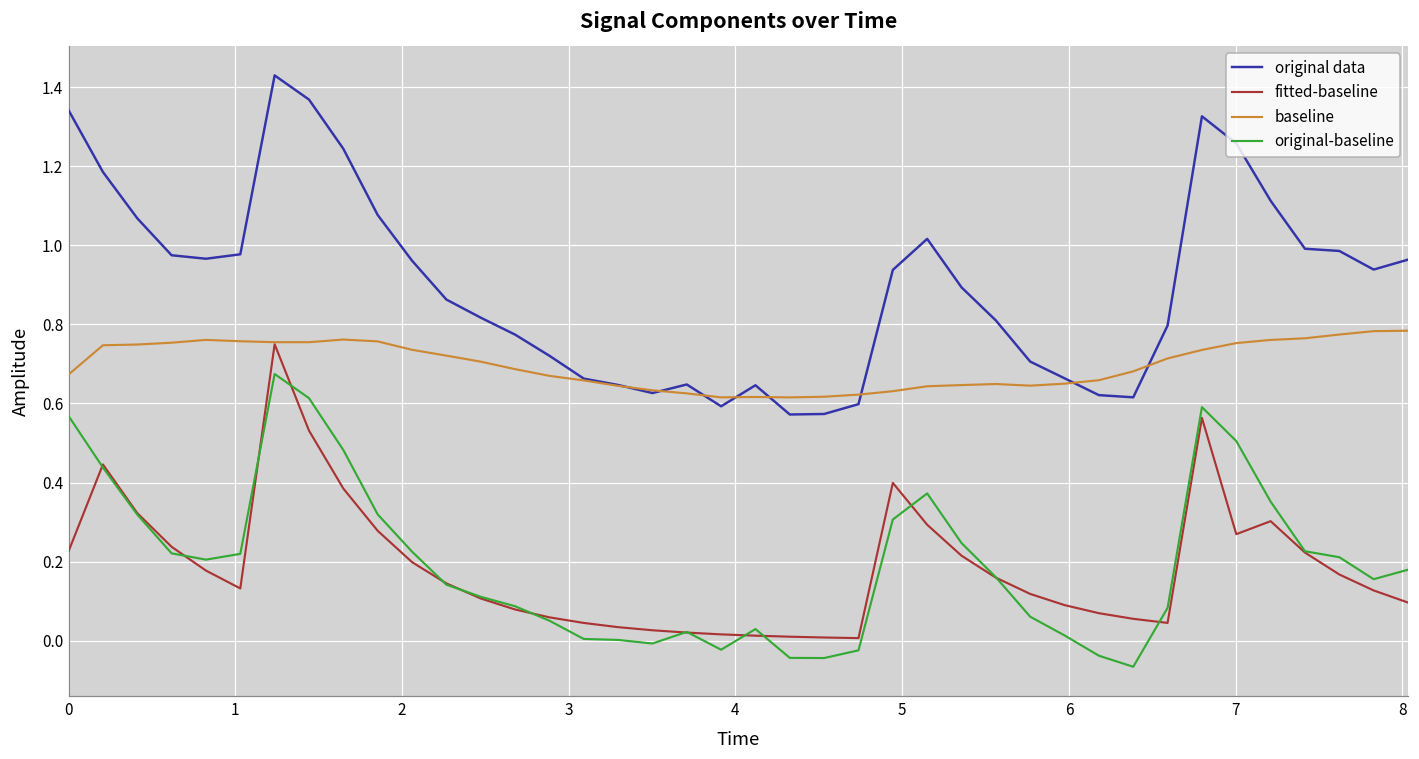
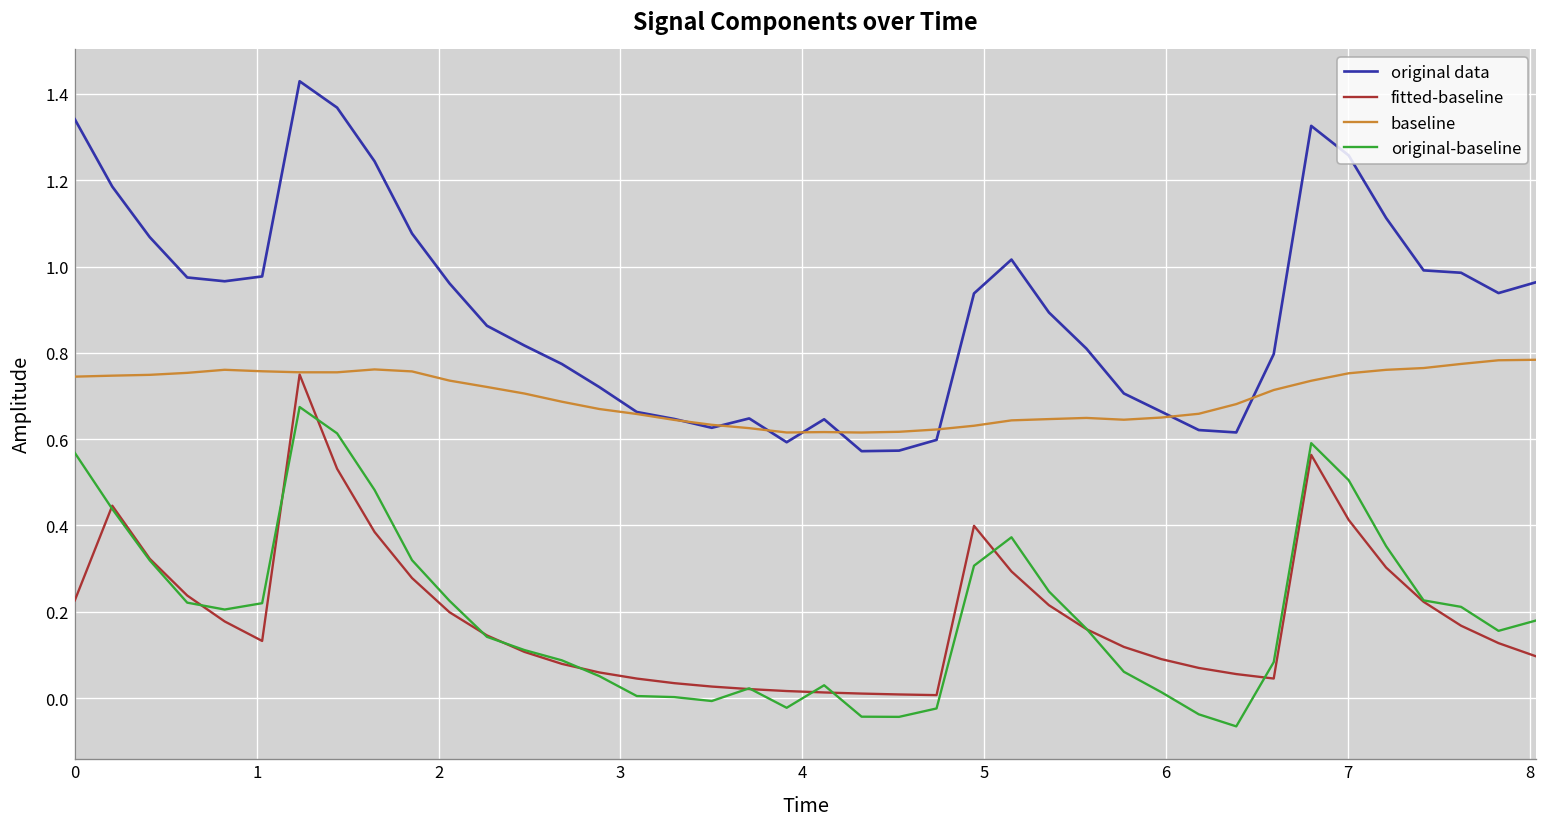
baseline, 0: 0.67 -> 0.74
fitted-baseline, 7: 0.27 -> 0.41
